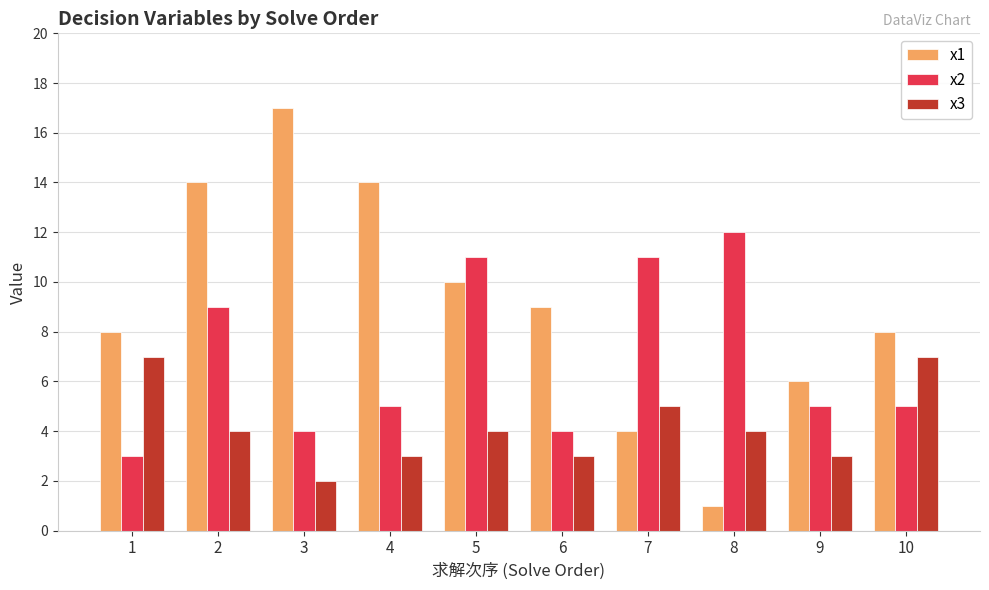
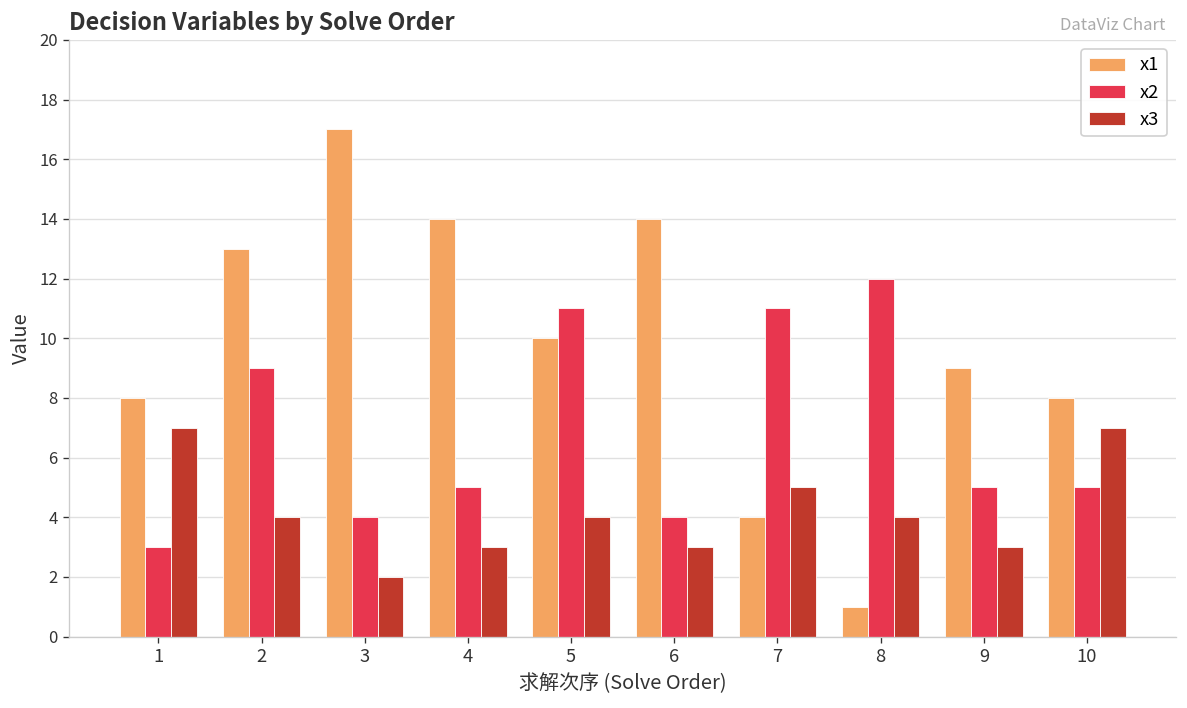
x1, 2: 14 -> 13
x1, 6: 9 -> 14
x1, 9: 6 -> 9
